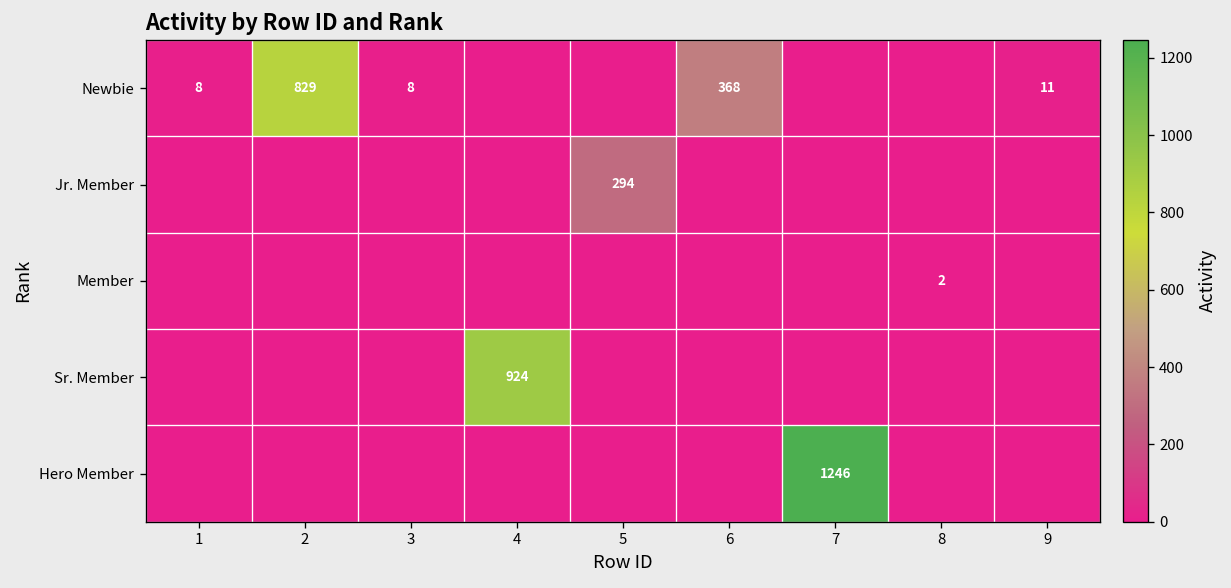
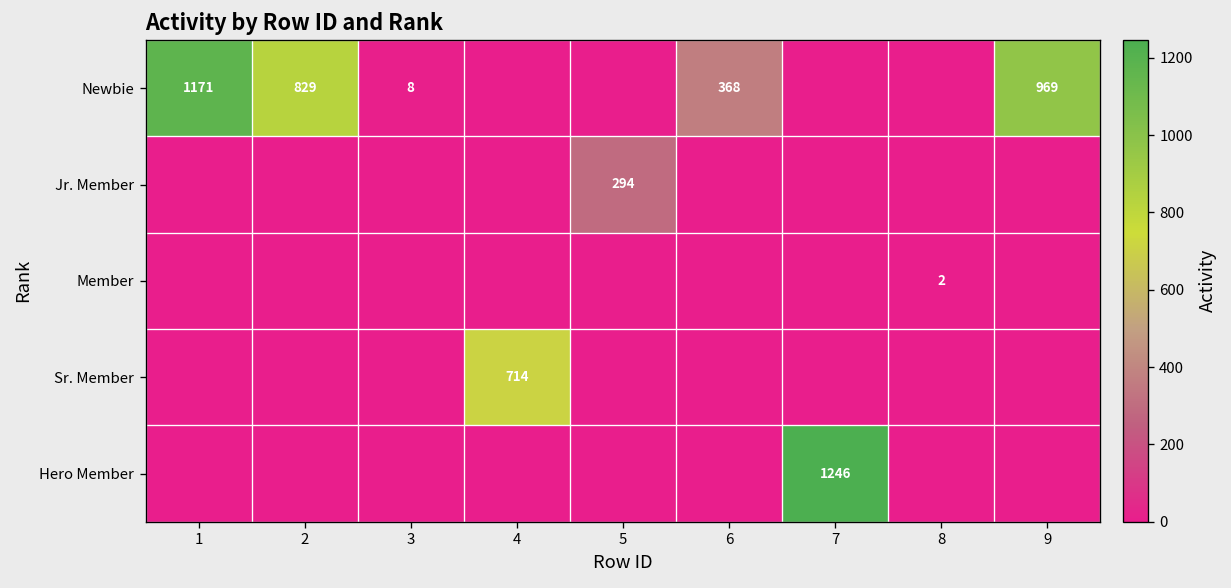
Newbie, 1: 8 -> 1171
Newbie, 9: 11 -> 969
Sr. Member, 4: 924 -> 714
